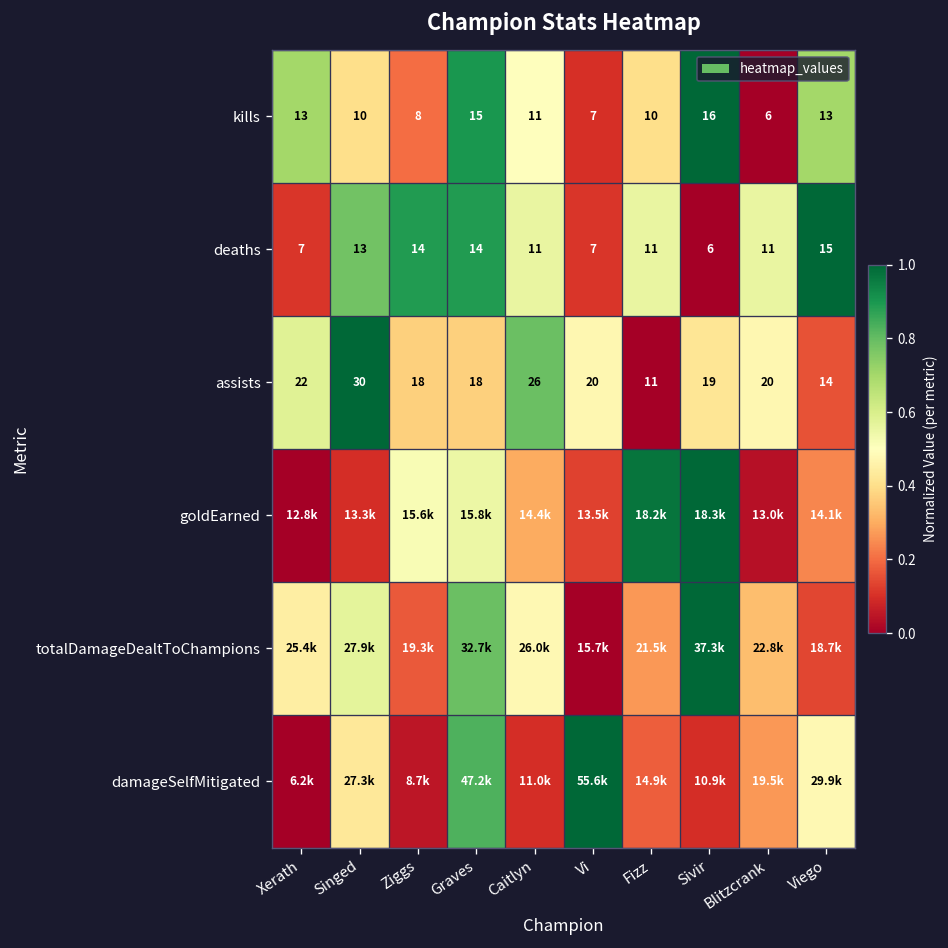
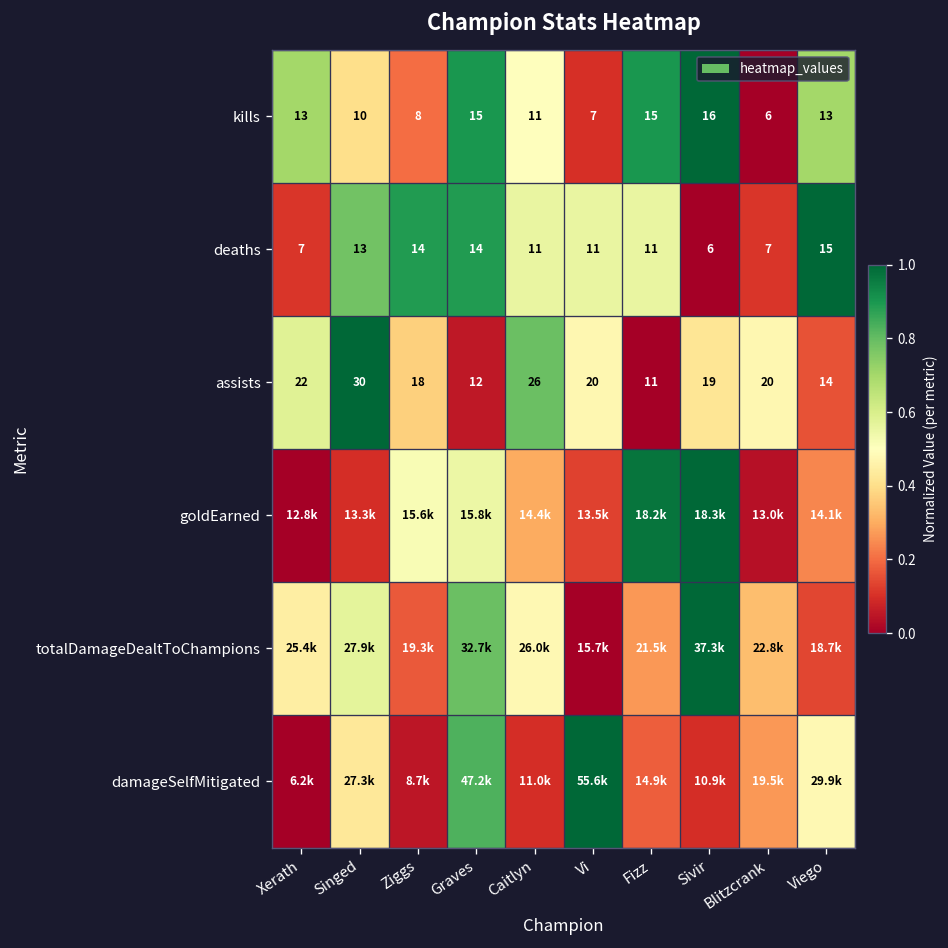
kills, Fizz: 10 -> 15
deaths, Vi: 7 -> 11
deaths, Blitzcrank: 11 -> 7
assists, Graves: 18 -> 12
